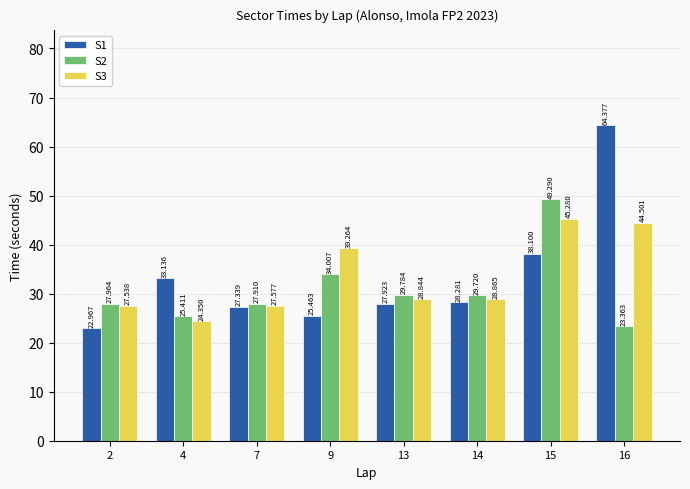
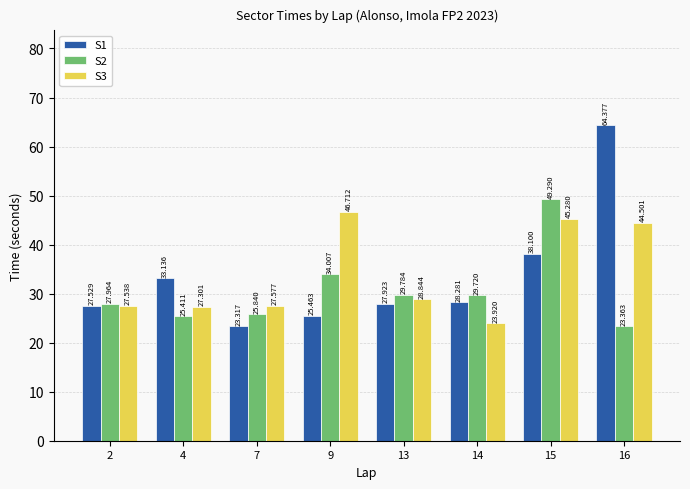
S1, 2: 22.967 -> 27.529
S3, 4: 24.350 -> 27.301
S1, 7: 27.339 -> 23.317
S2, 7: 27.910 -> 25.840
S3, 9: 39.264 -> 46.712
S3, 14: 28.865 -> 23.920
